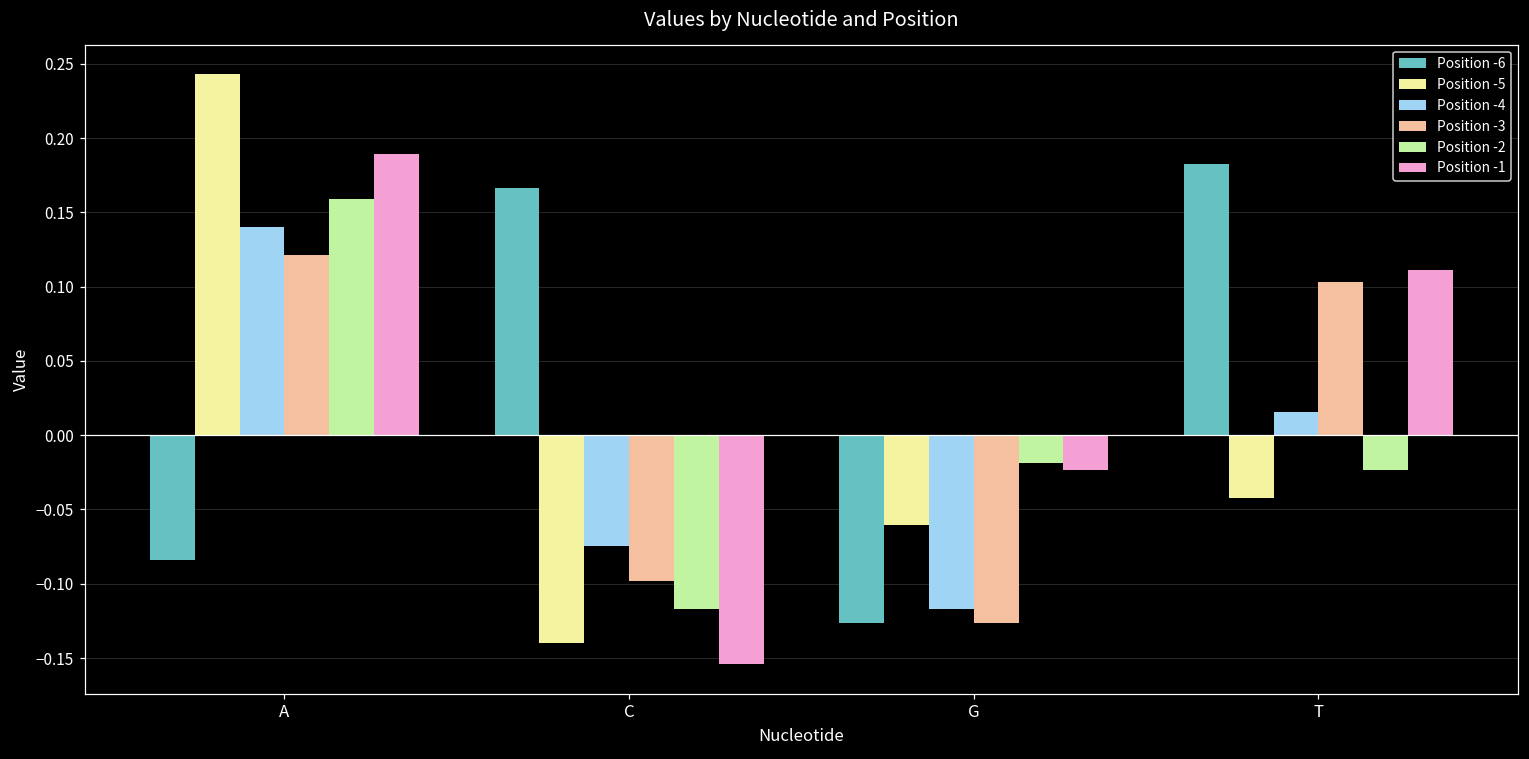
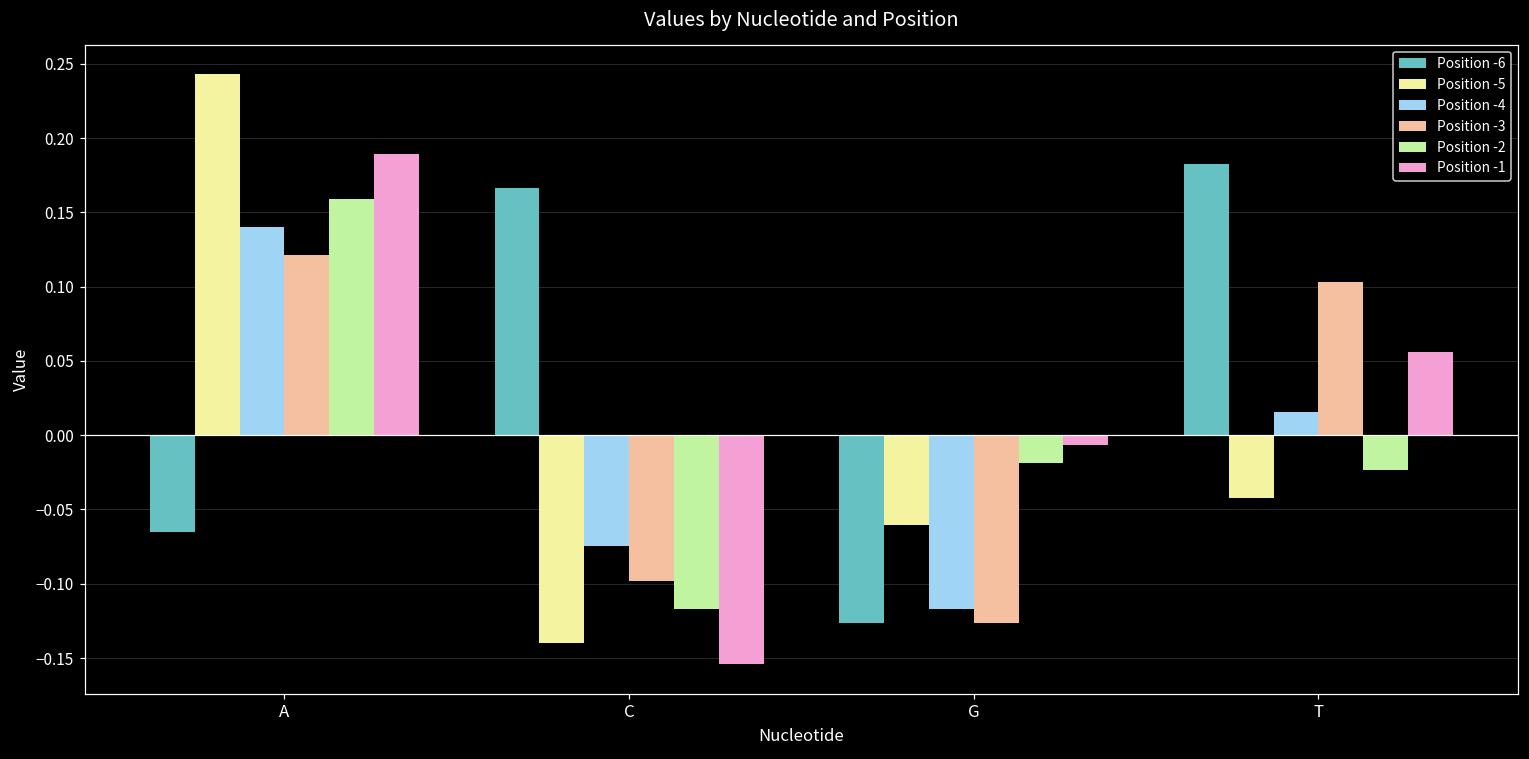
Position -6, A: -0.084 -> -0.065
Position -1, G: -0.023 -> -0.006
Position -1, T: 0.111 -> 0.056
